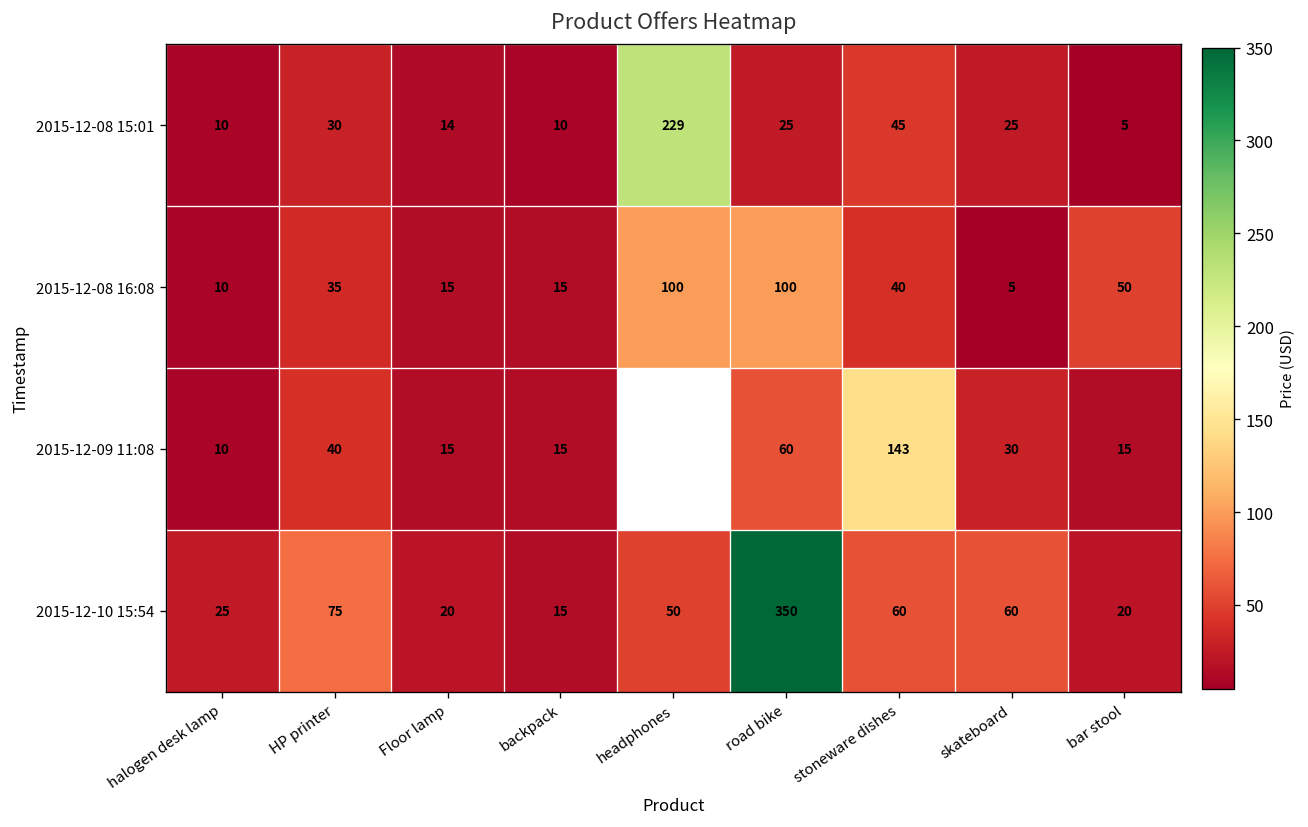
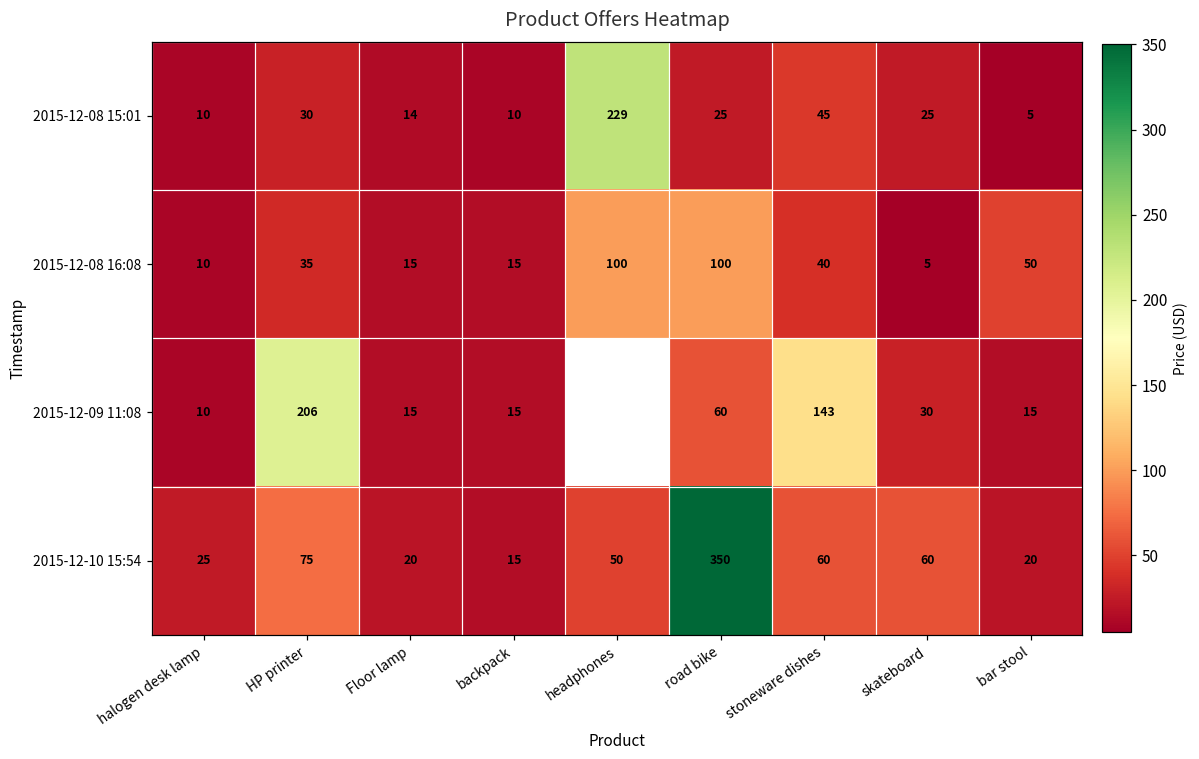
2015-12-09 11:08, HP printer: 40 -> 206
